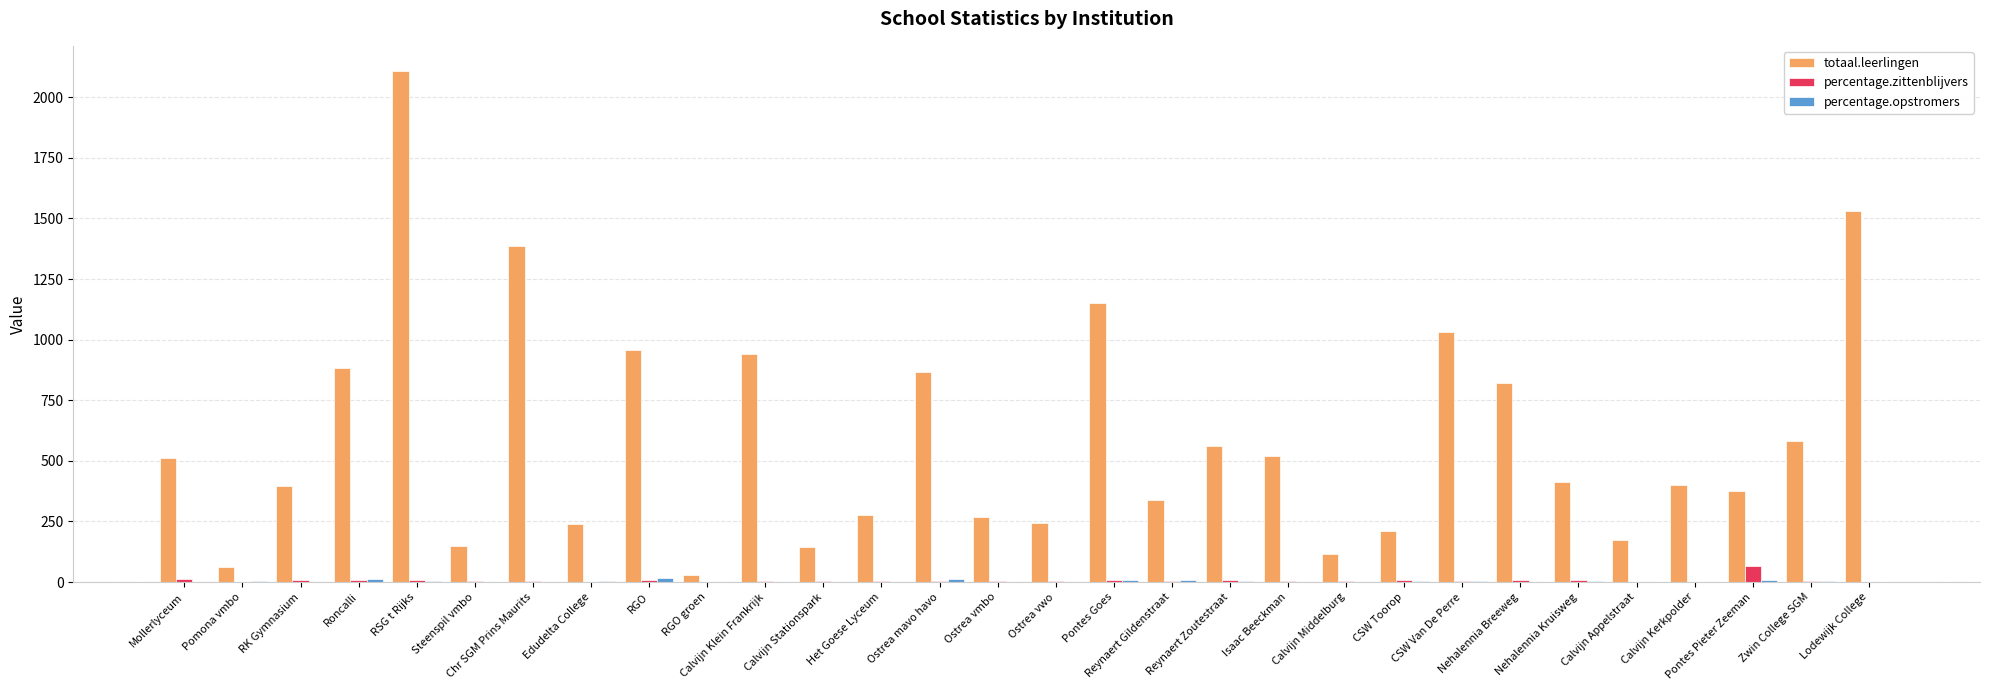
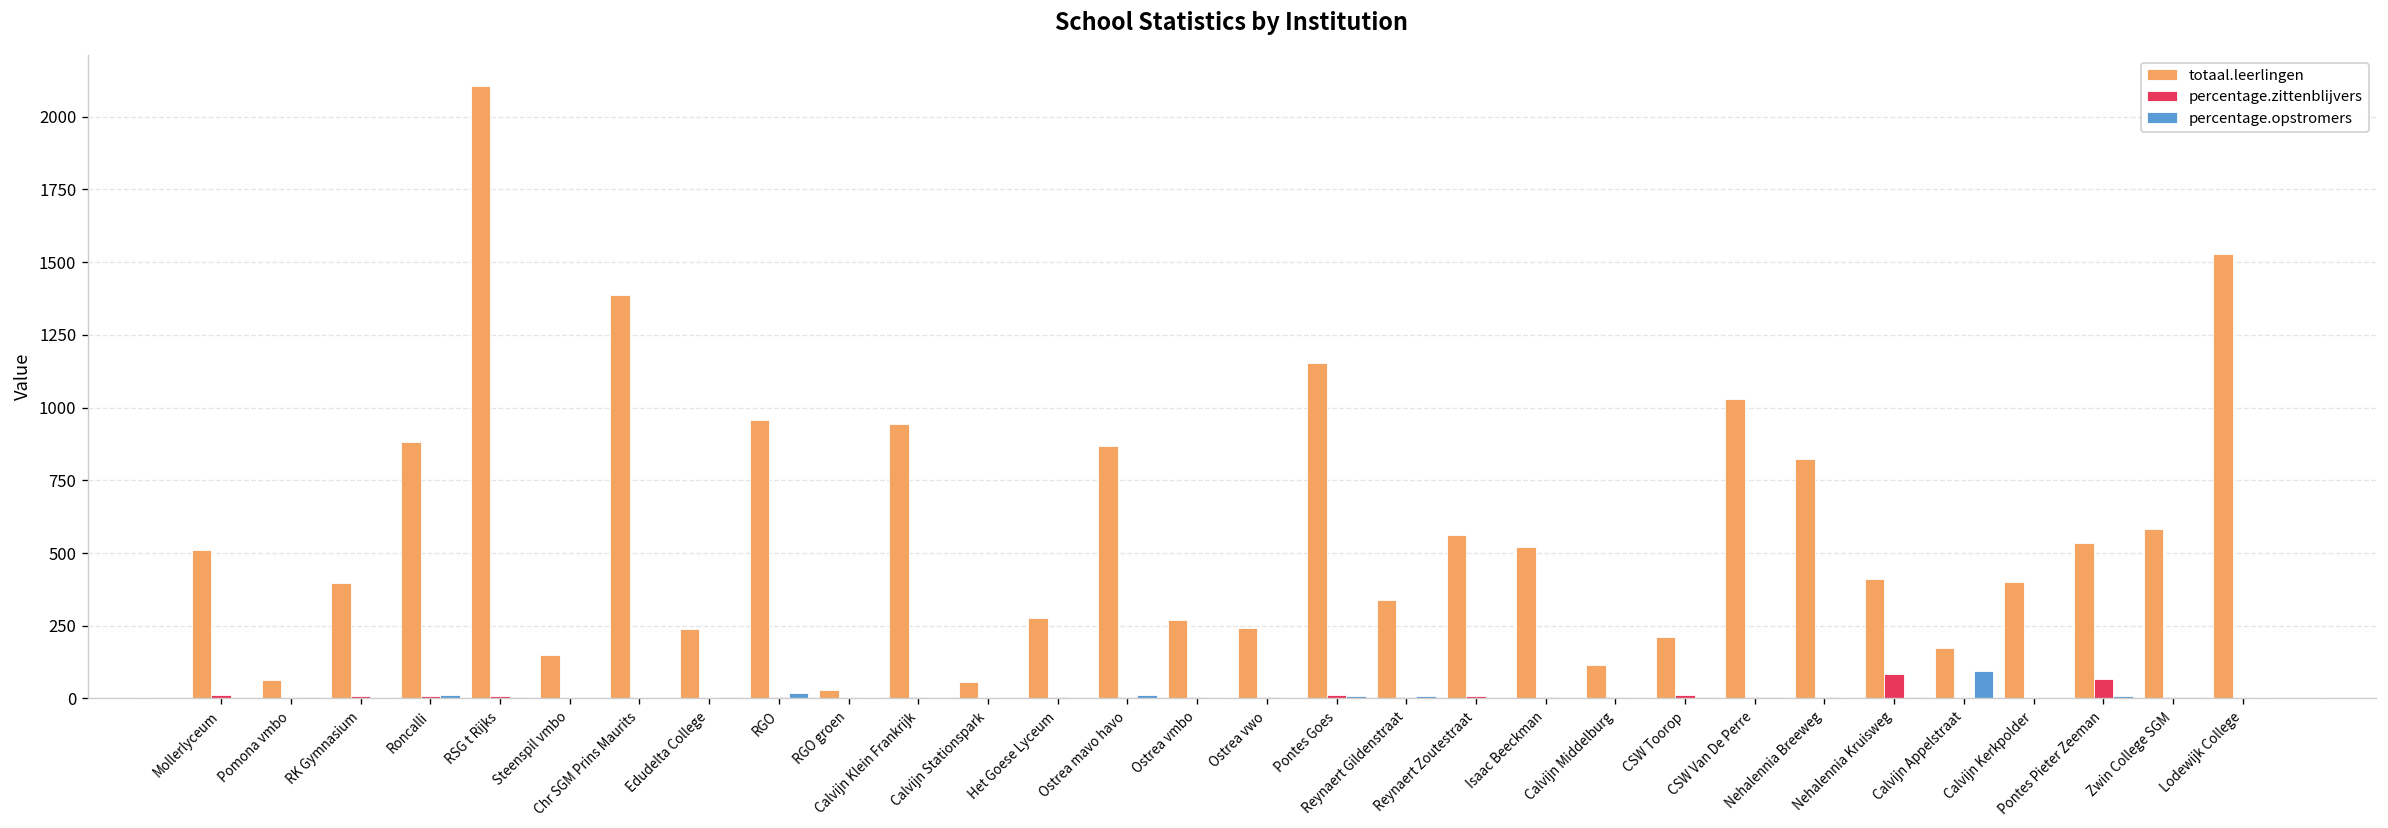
totaal.leerlingen, Calvijn Stationspark: 150 -> 60
percentage.zittenblijvers, Nehalennia Kruisweg: 10 -> 80
percentage.opstromers, Calvijn Appelstraat: 0 -> 90
totaal.leerlingen, Pontes Pieter Zeeman: 370 -> 530
